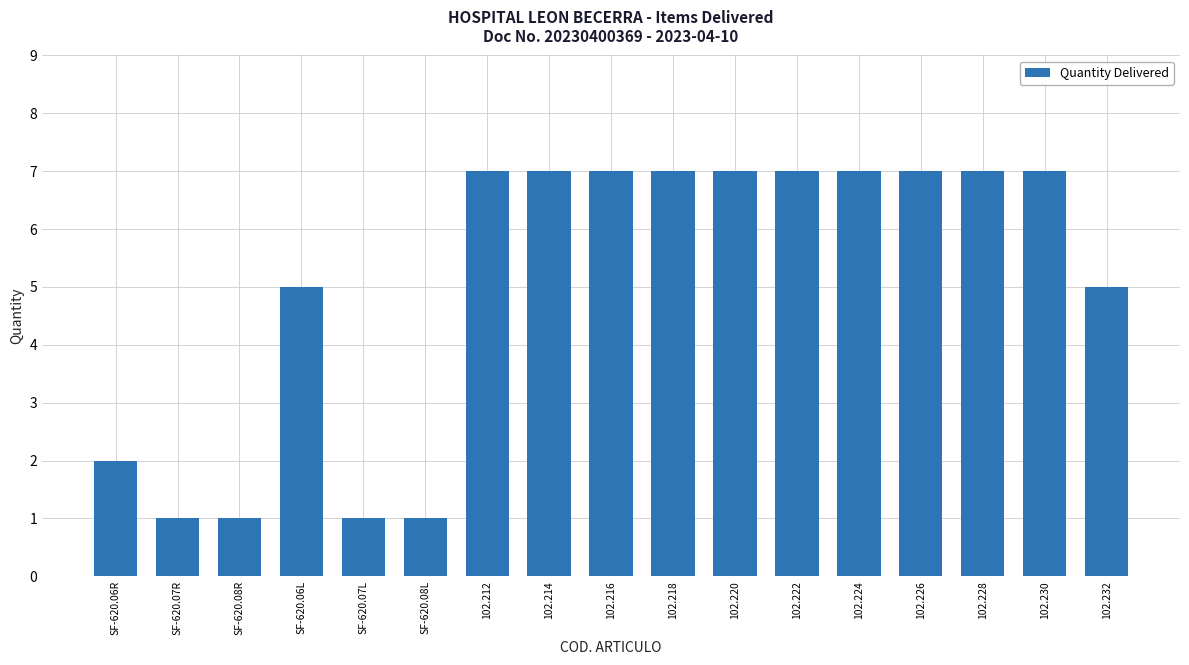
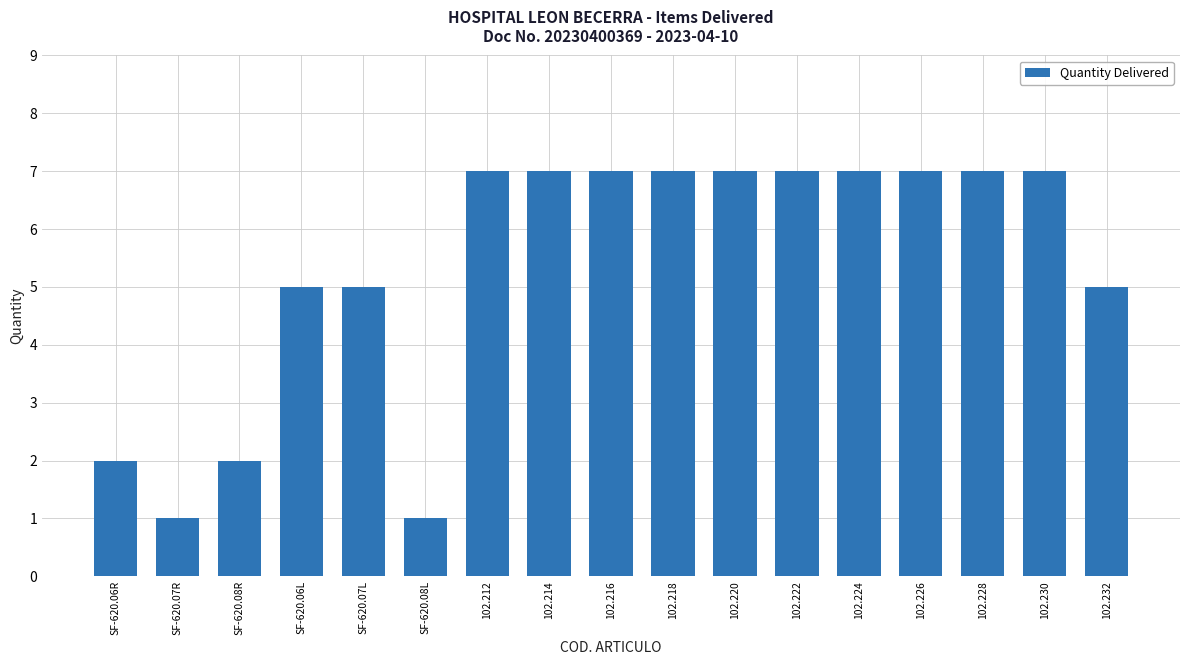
SF-620.08R: 1 -> 2
SF-620.07L: 1 -> 5
